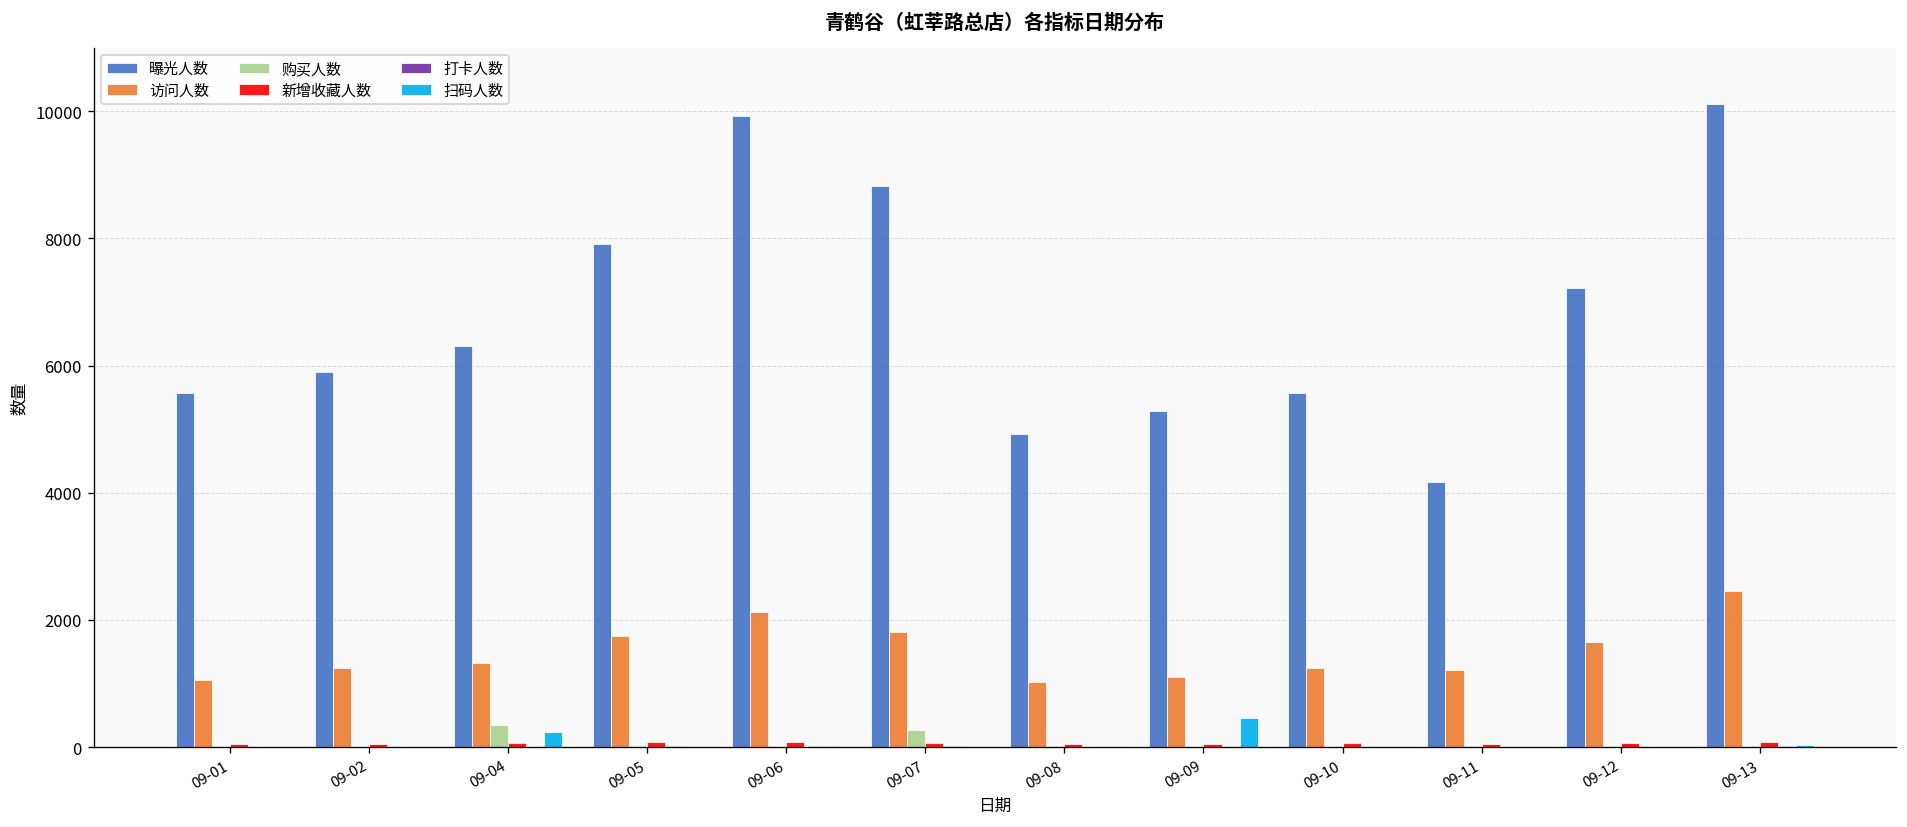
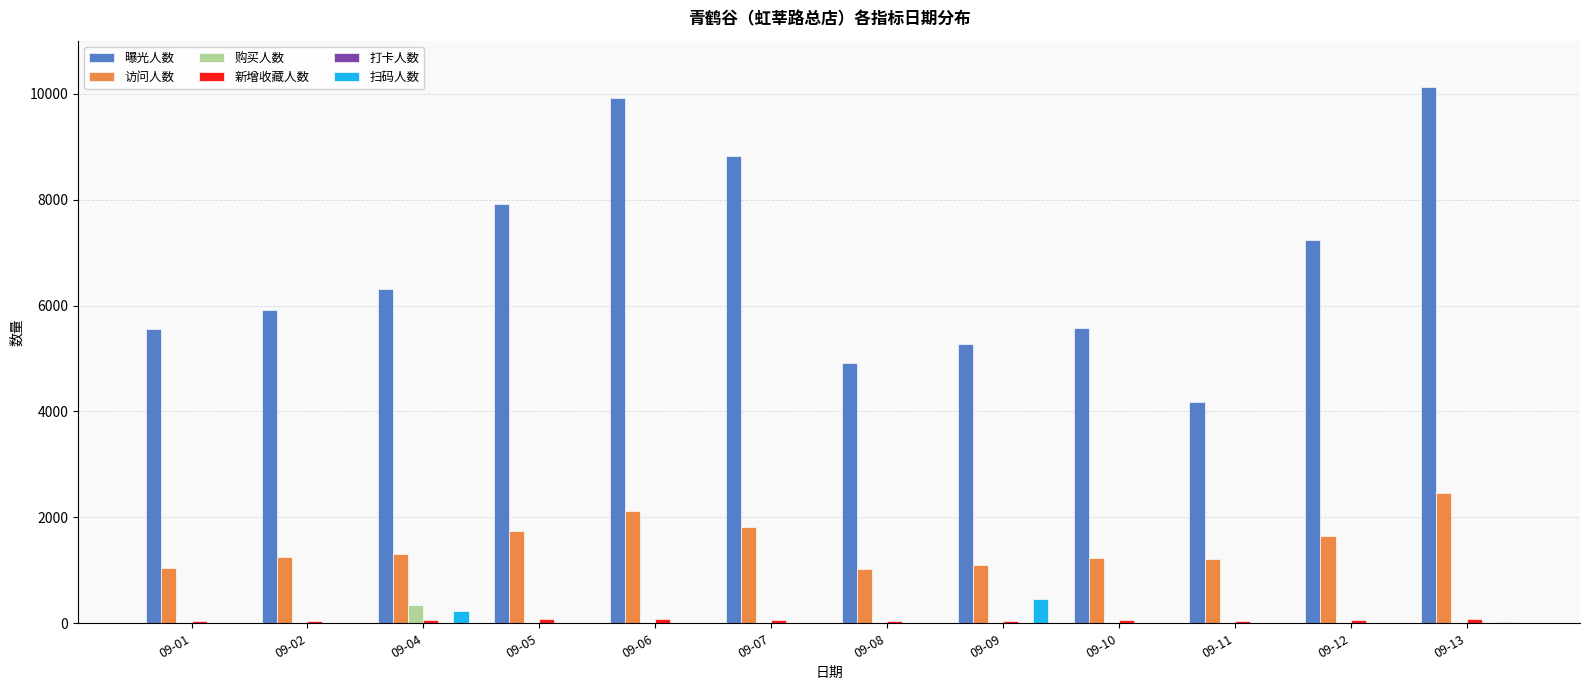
购买人数, 09-07: 300 -> 0
